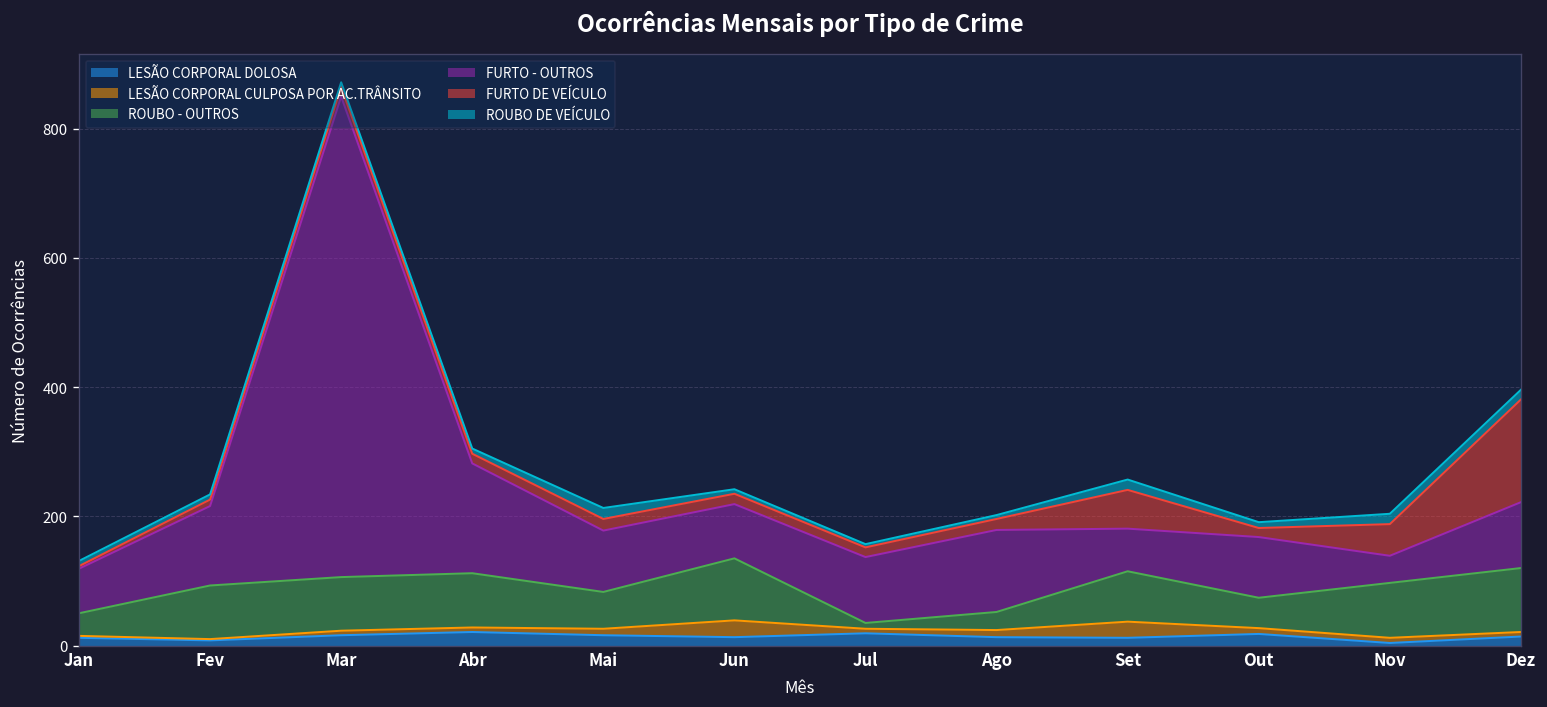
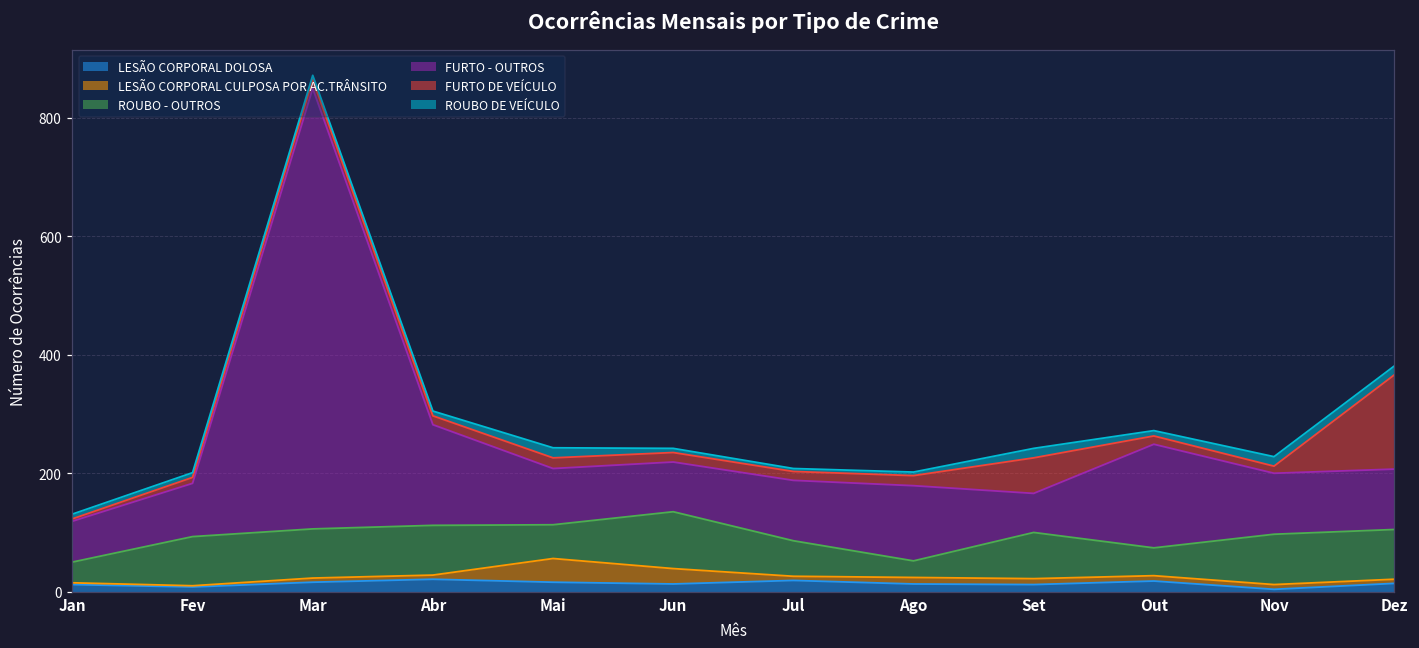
FURTO - OUTROS, Fev: 120 -> 90
LESÃO CORPORAL CULPOSA POR AC.TRÂNSITO, Mai: 10 -> 40
ROUBO - OUTROS, Jul: 10 -> 60
LESÃO CORPORAL CULPOSA POR AC.TRÂNSITO, Set: 30 -> 10
FURTO - OUTROS, Out: 90 -> 180
FURTO - OUTROS, Nov: 40 -> 100
FURTO DE VEÍCULO, Nov: 50 -> 10
ROUBO - OUTROS, Dez: 100 -> 80
